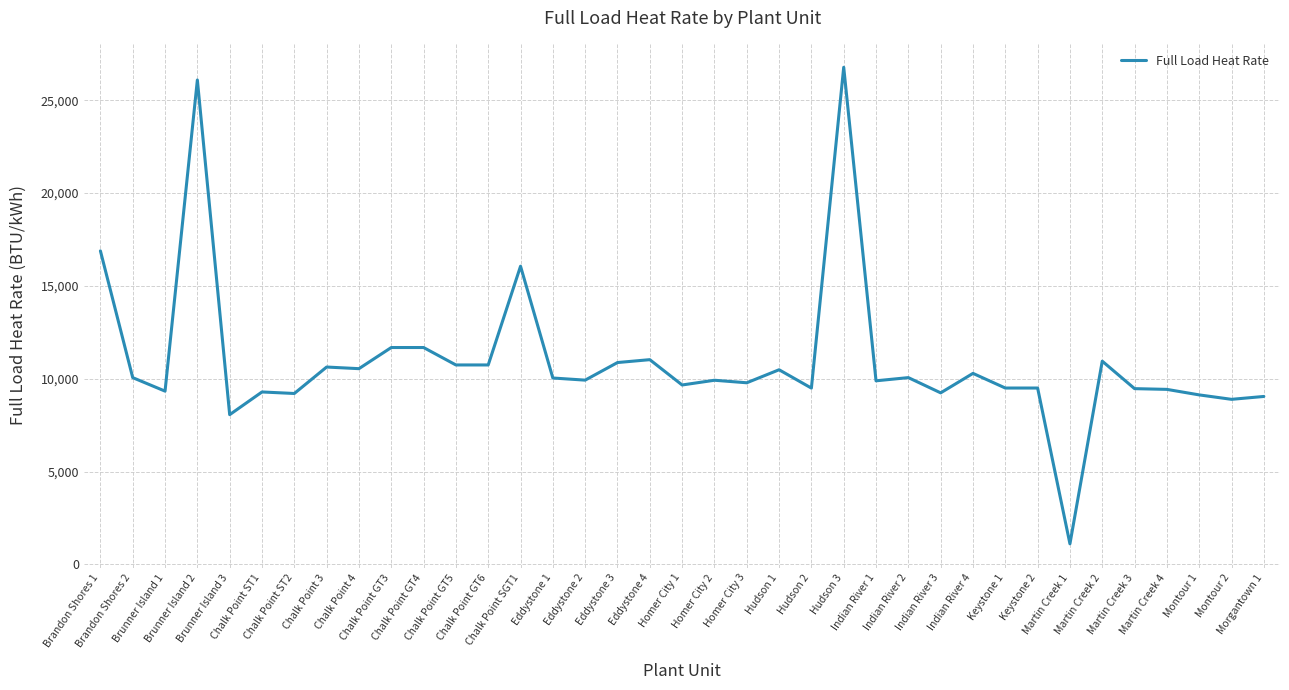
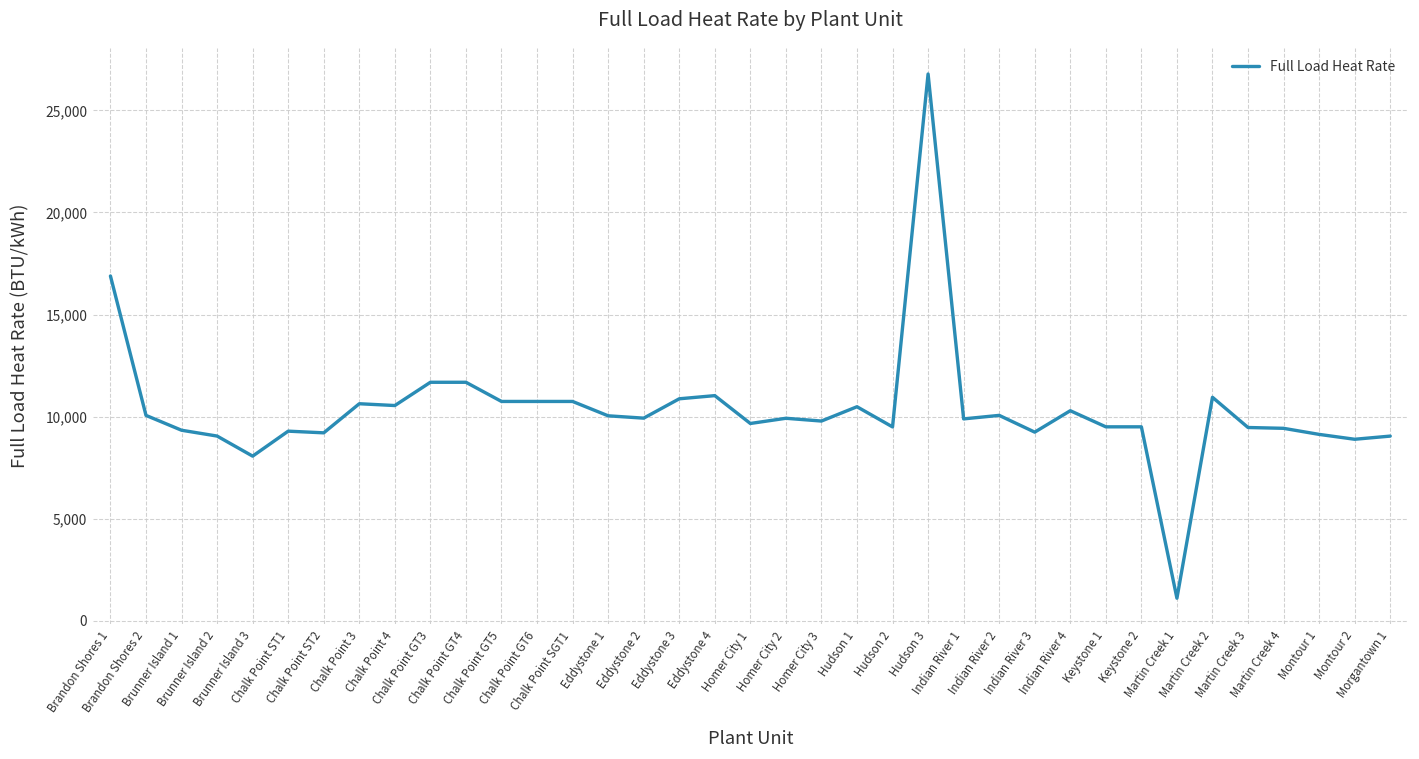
Brunner Island 2: 26,100 -> 9,000
Chalk Point SGT1: 16,100 -> 10,700
